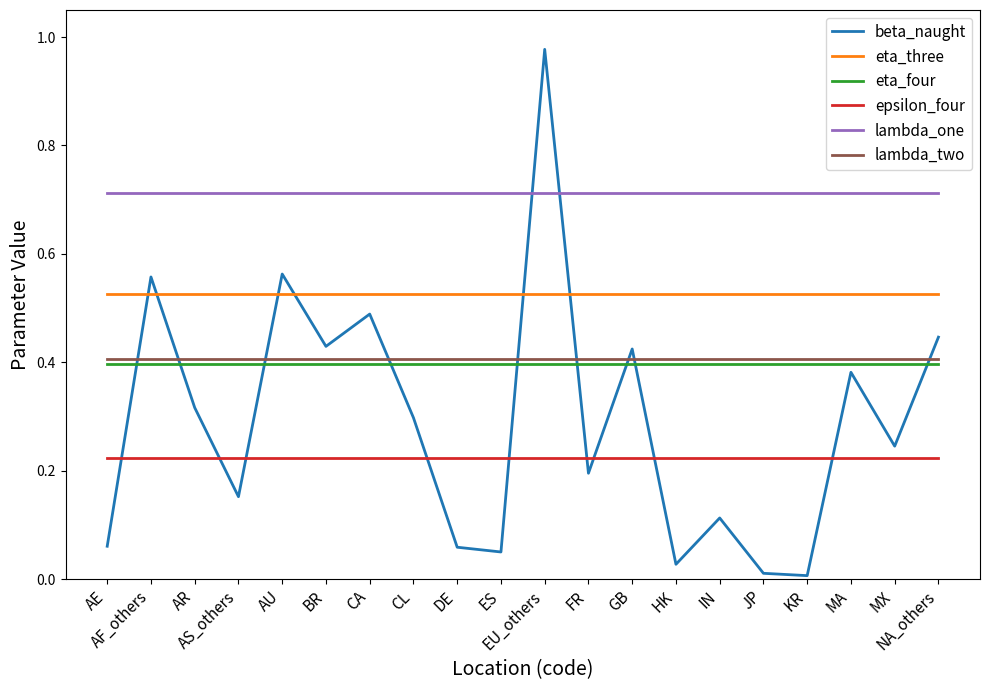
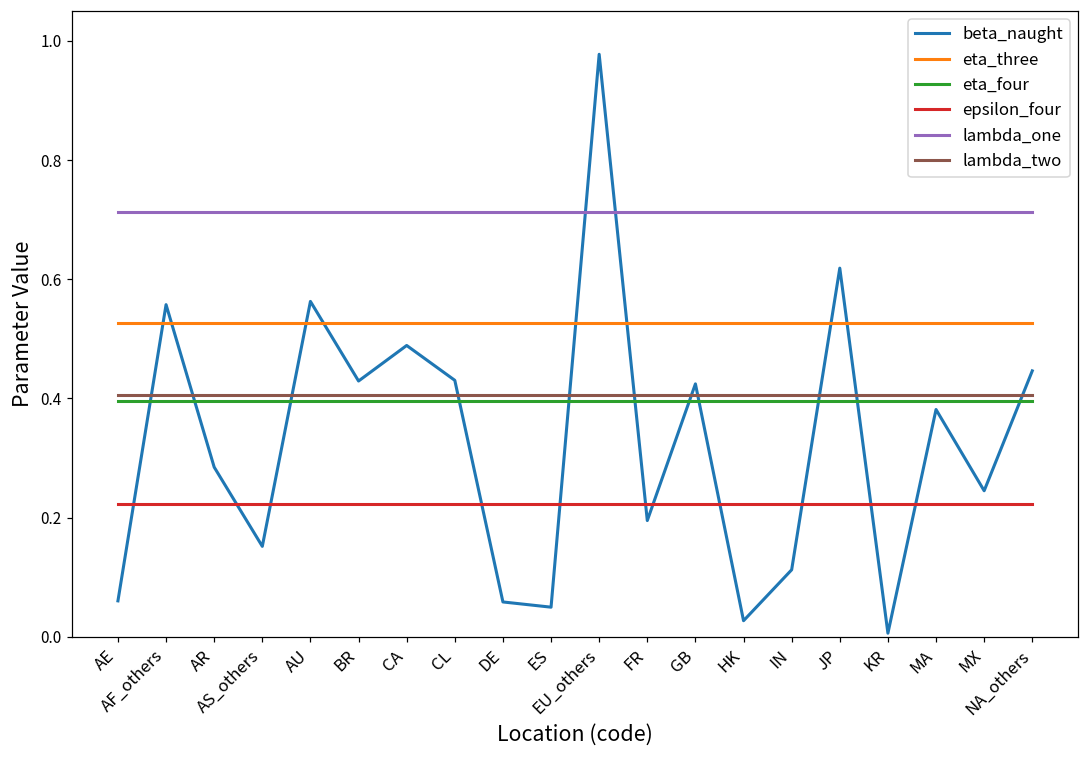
beta_naught, AR: 0.32 -> 0.28
beta_naught, CL: 0.30 -> 0.43
beta_naught, JP: 0.01 -> 0.62
